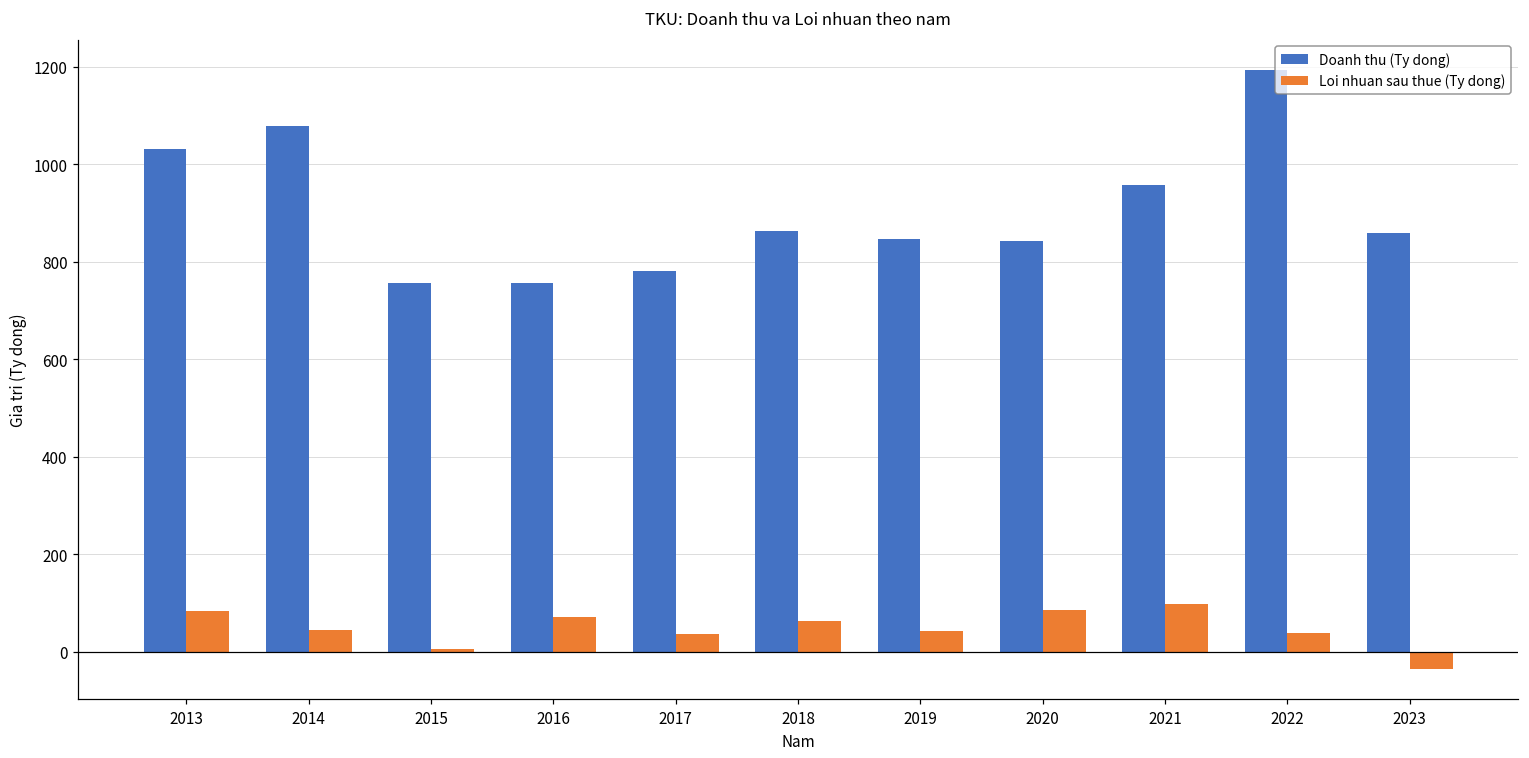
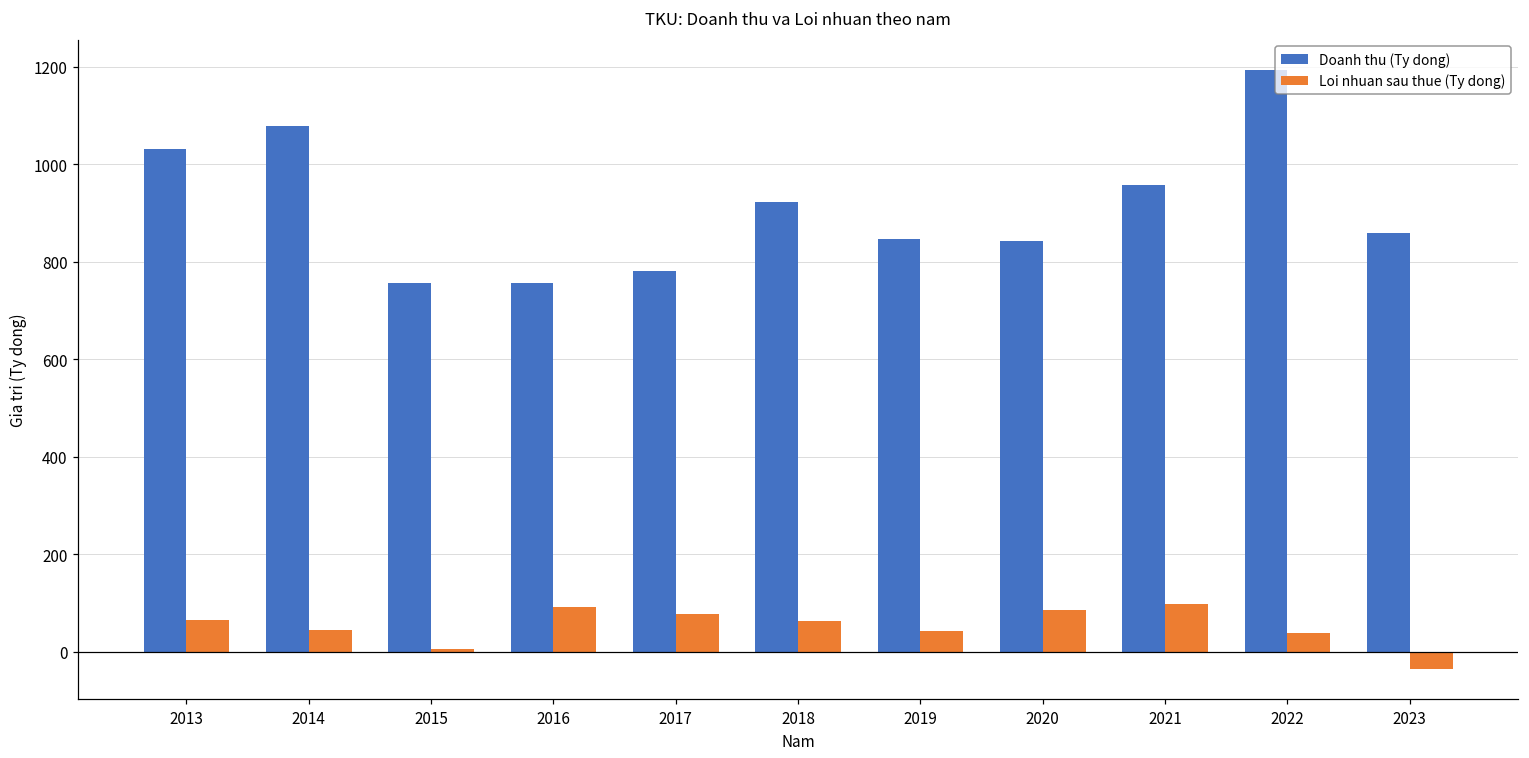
Loi nhuan sau thue (Ty dong), 2013: 80 -> 60
Loi nhuan sau thue (Ty dong), 2016: 70 -> 90
Loi nhuan sau thue (Ty dong), 2017: 40 -> 80
Doanh thu (Ty dong), 2018: 860 -> 920
